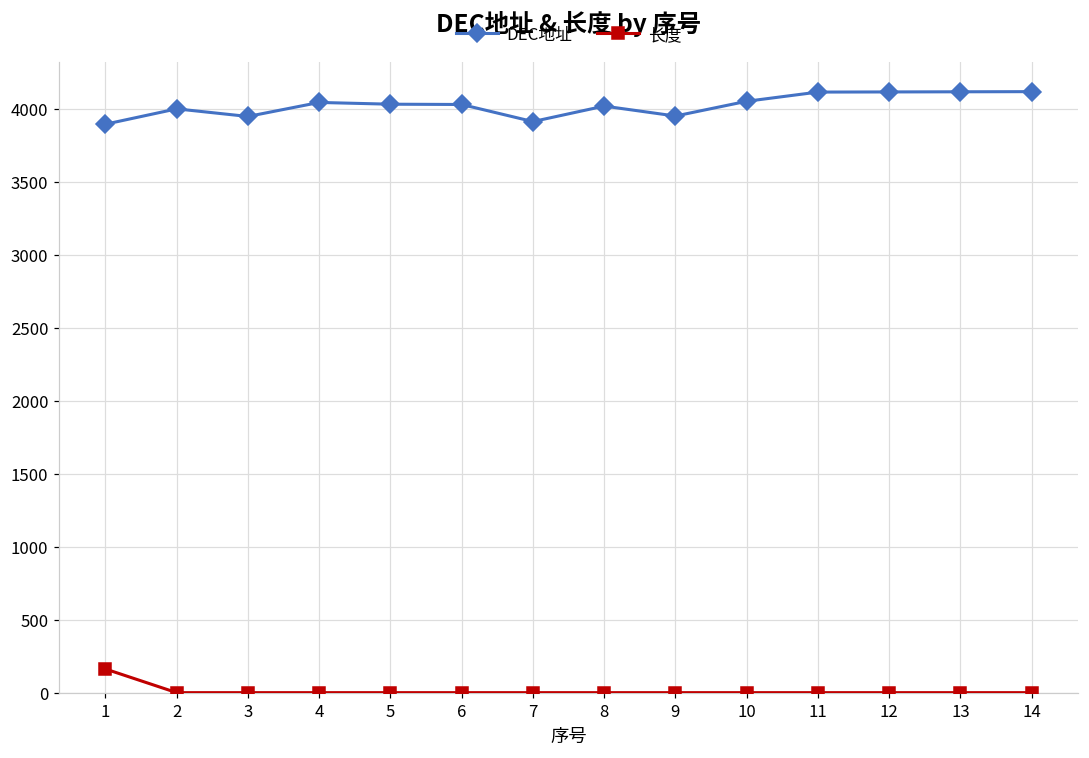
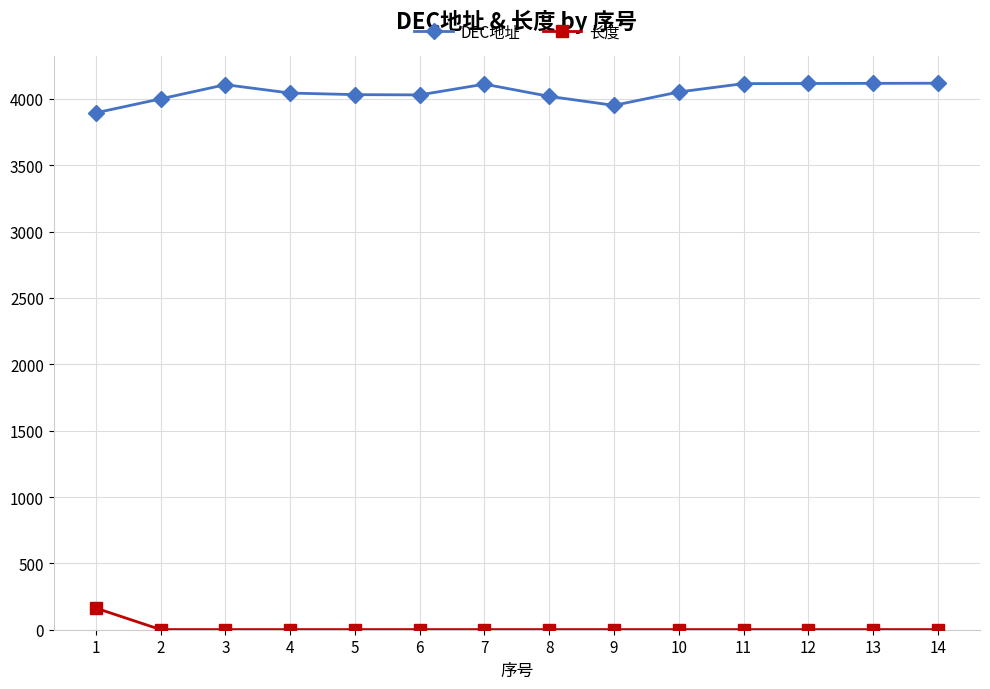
DEC地址, 3: 3950 -> 4110
DEC地址, 7: 3910 -> 4110
